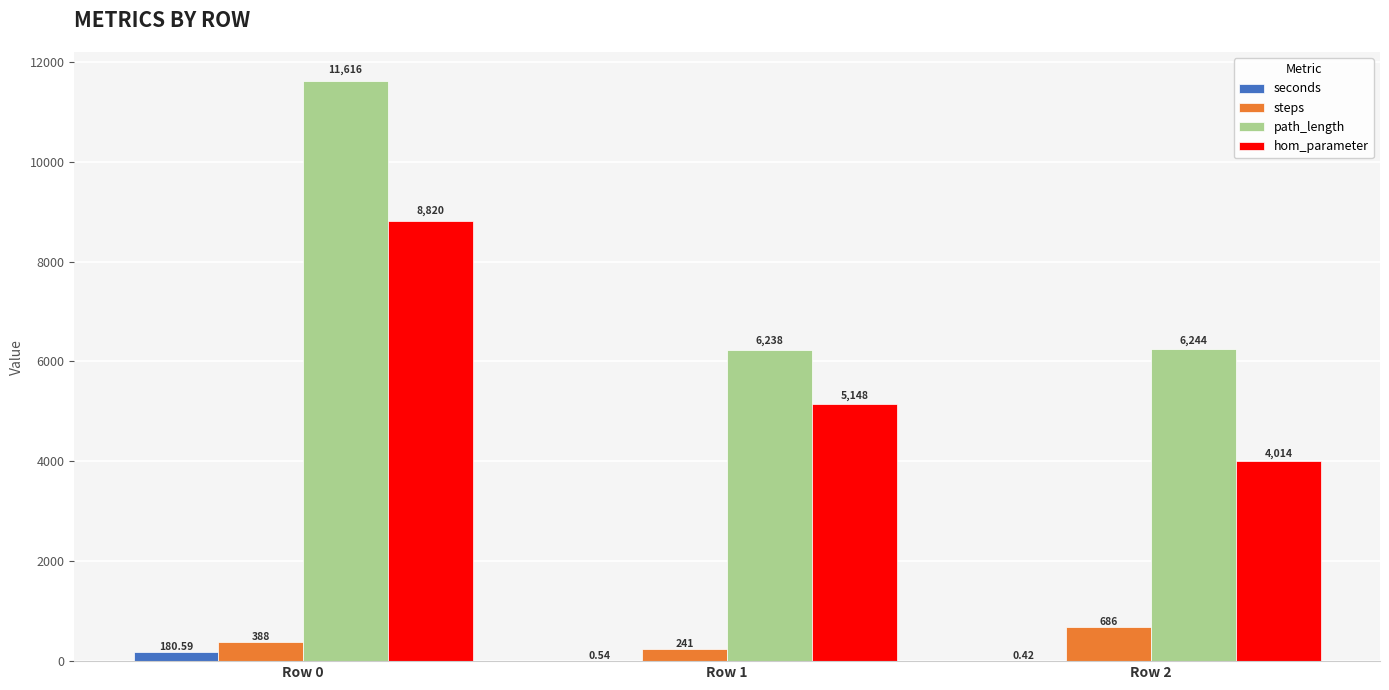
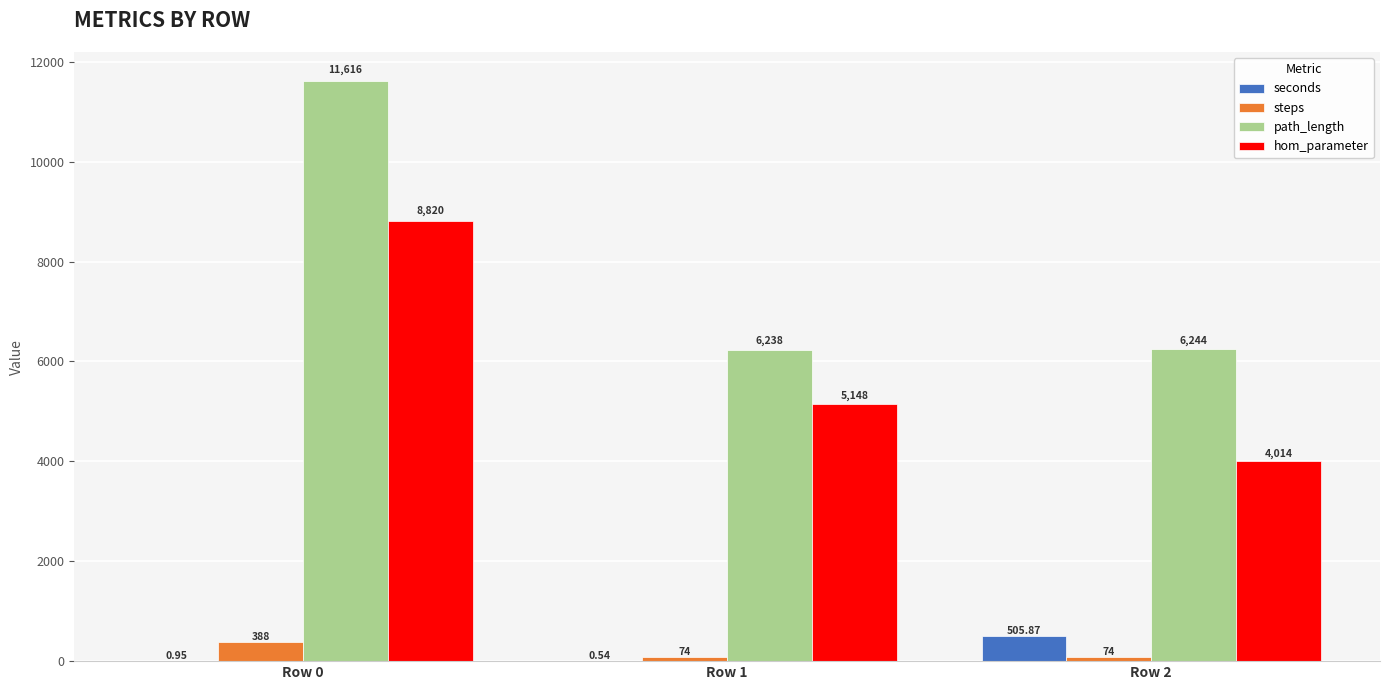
seconds, Row 0: 180.59 -> 0.95
steps, Row 1: 241 -> 74
seconds, Row 2: 0.42 -> 505.87
steps, Row 2: 686 -> 74
